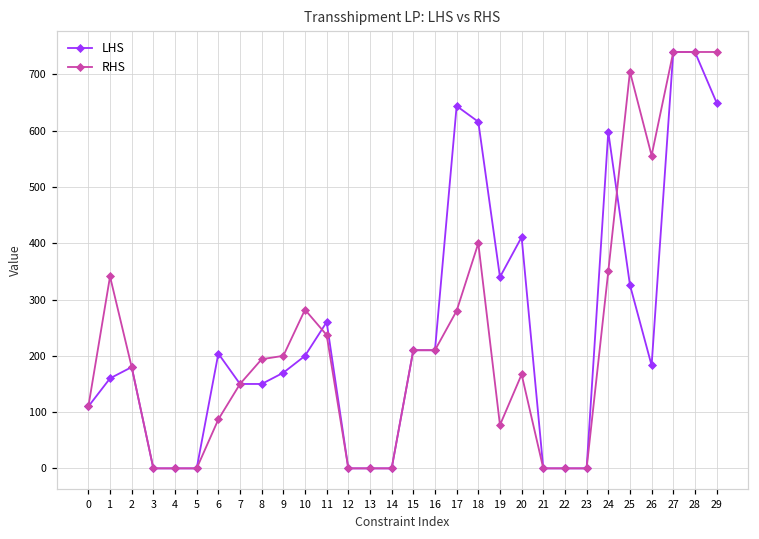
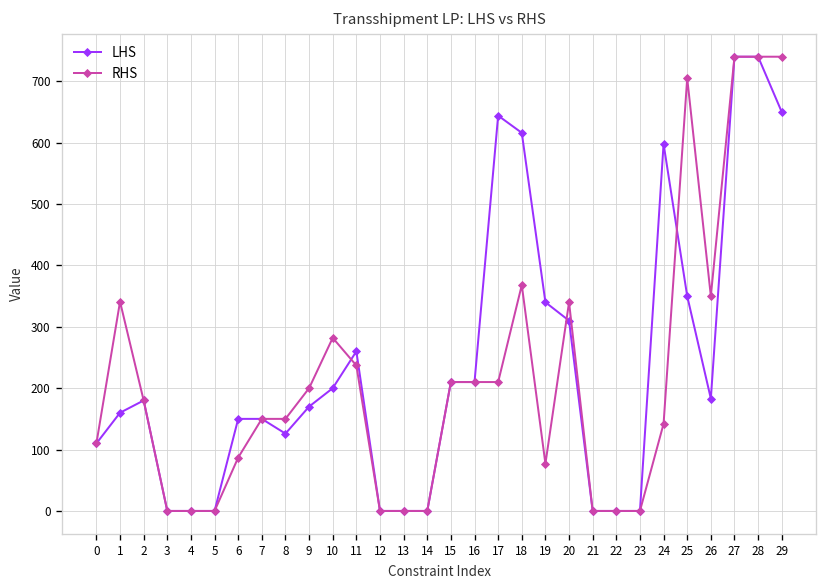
LHS, 6: 200 -> 150
LHS, 8: 150 -> 130
RHS, 8: 190 -> 150
RHS, 17: 280 -> 210
RHS, 18: 400 -> 370
LHS, 20: 410 -> 310
RHS, 20: 170 -> 340
RHS, 24: 350 -> 140
LHS, 25: 330 -> 350
RHS, 26: 560 -> 350
